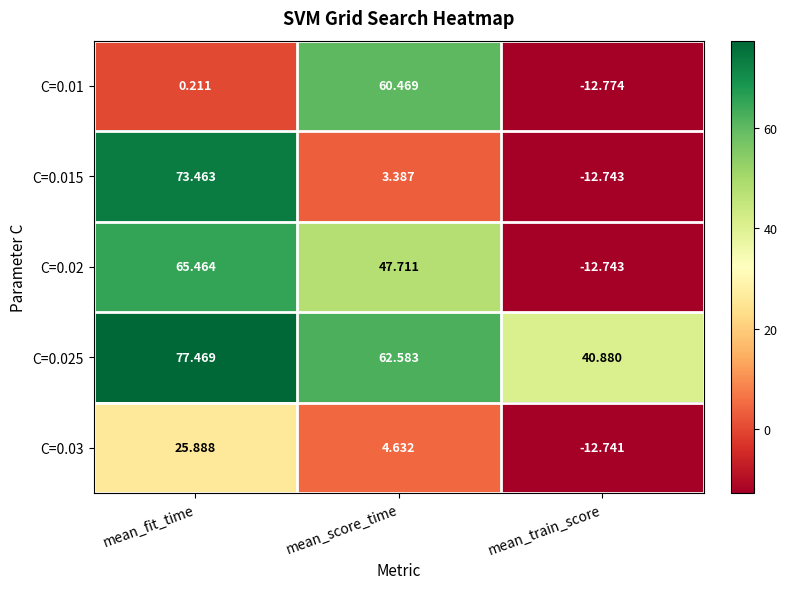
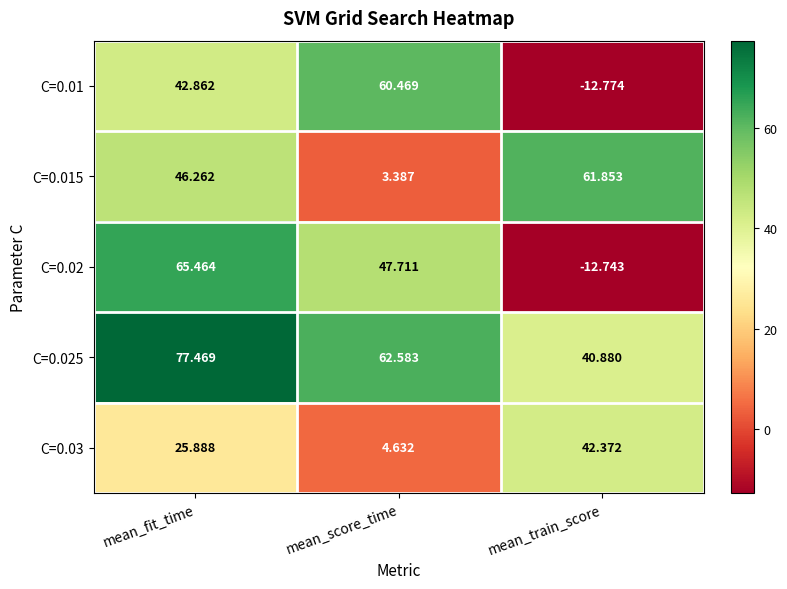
C=0.01, mean_fit_time: 0.211 -> 42.862
C=0.015, mean_fit_time: 73.463 -> 46.262
C=0.015, mean_train_score: -12.743 -> 61.853
C=0.03, mean_train_score: -12.741 -> 42.372
